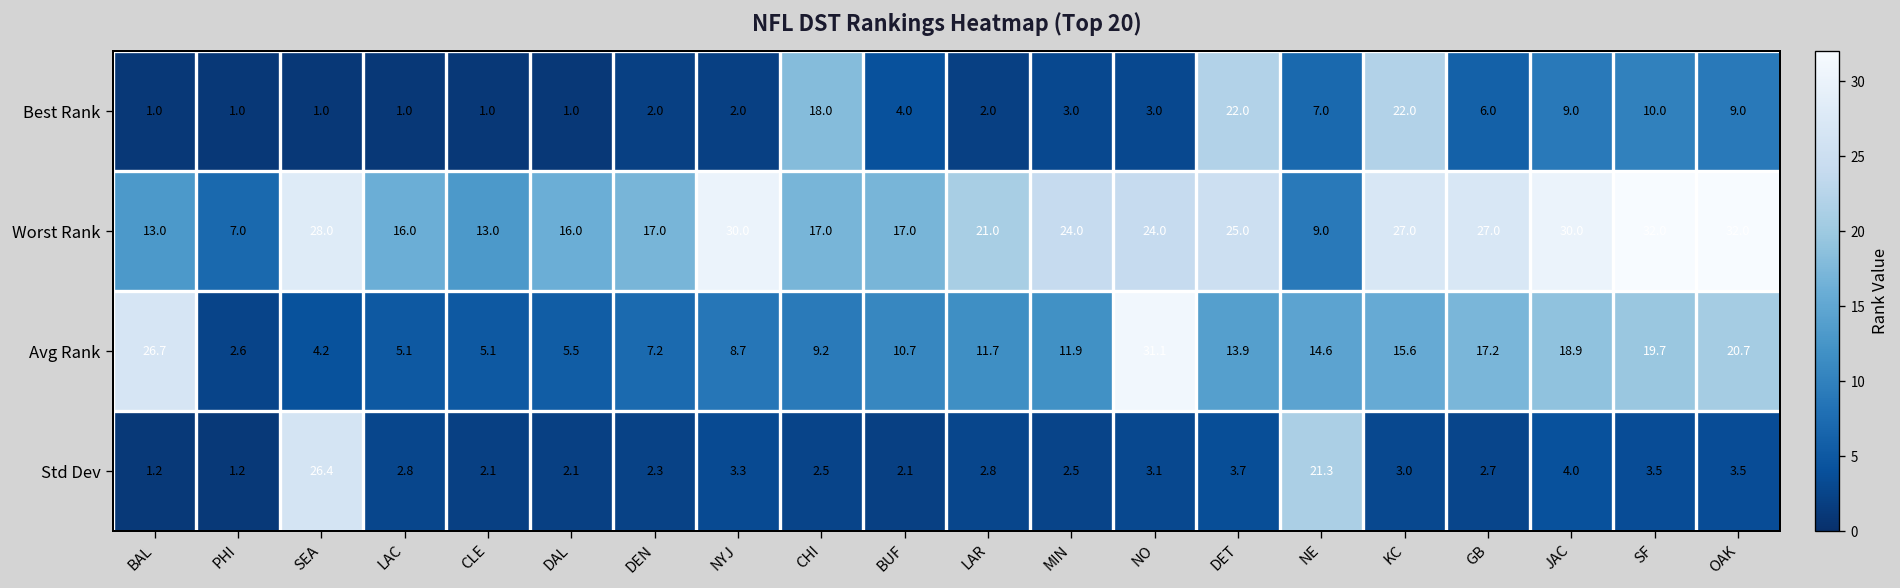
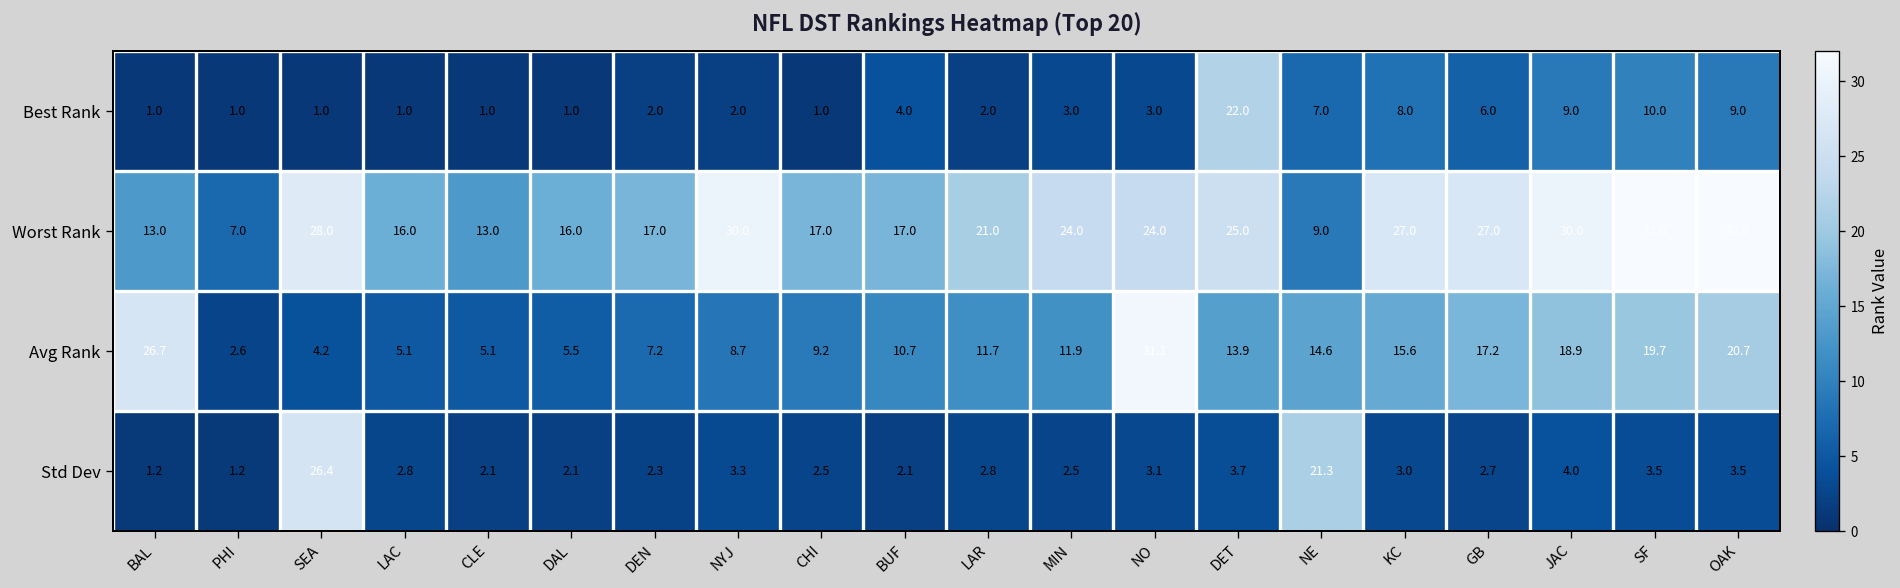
Best Rank, CHI: 18.0 -> 1.0
Best Rank, KC: 22.0 -> 8.0
